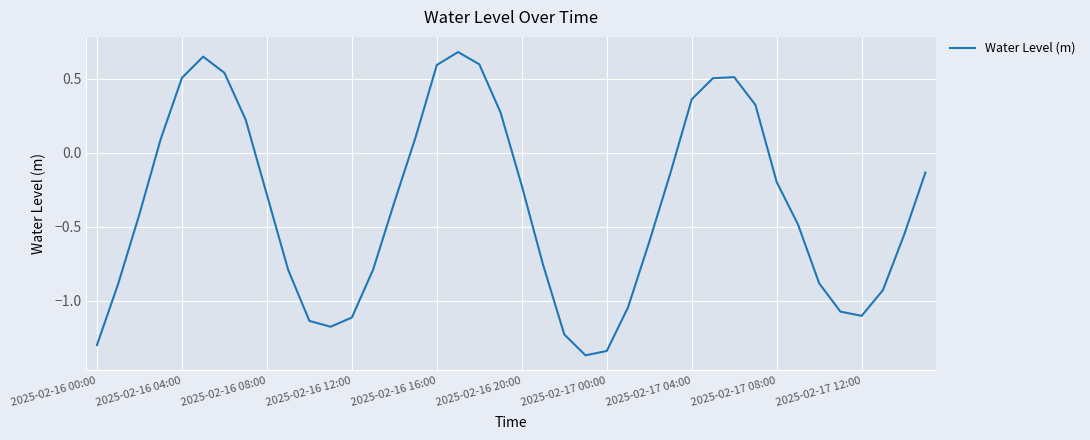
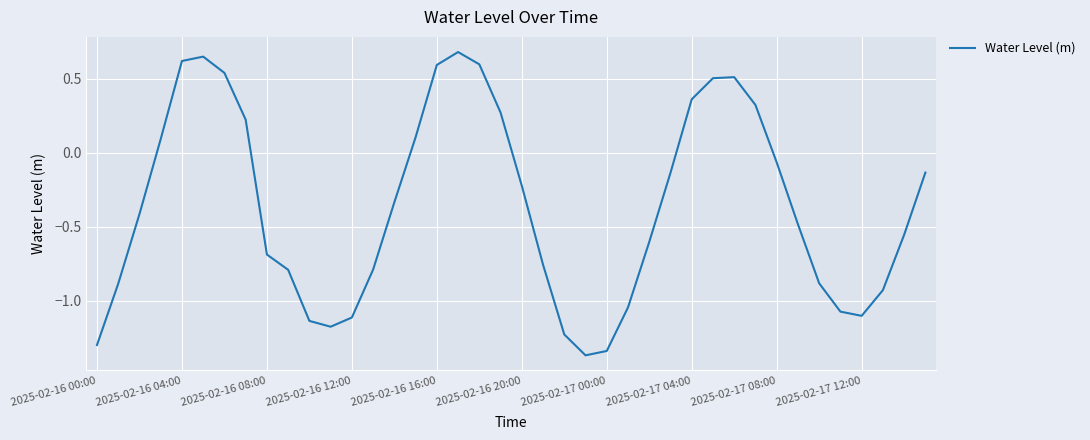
2025-02-16 04:00: 0.51 -> 0.62
2025-02-16 08:00: -0.28 -> -0.69
2025-02-17 08:00: -0.20 -> -0.07
